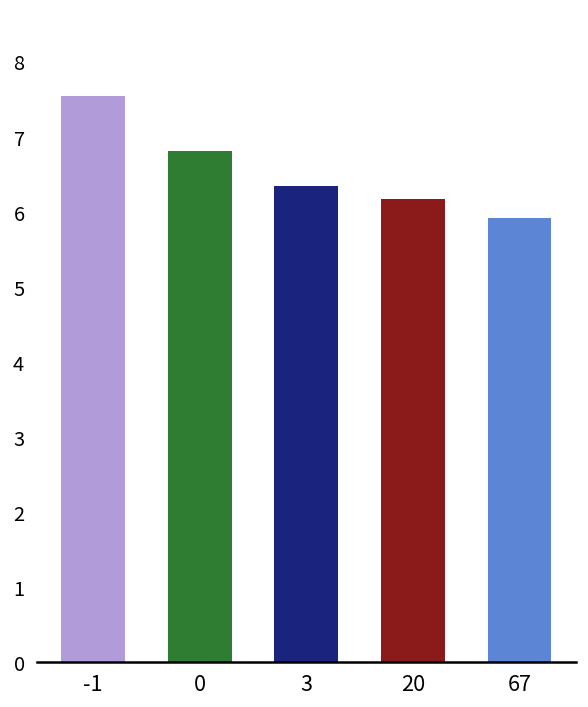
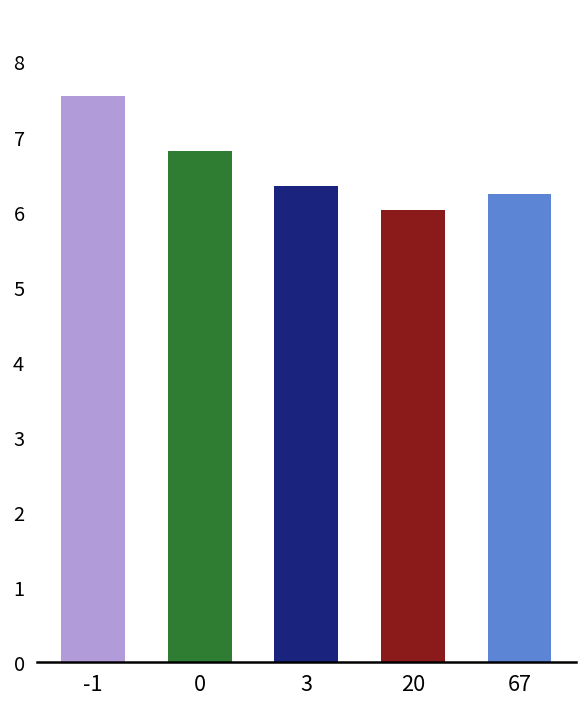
20: 6.2 -> 6.0
67: 5.9 -> 6.2
